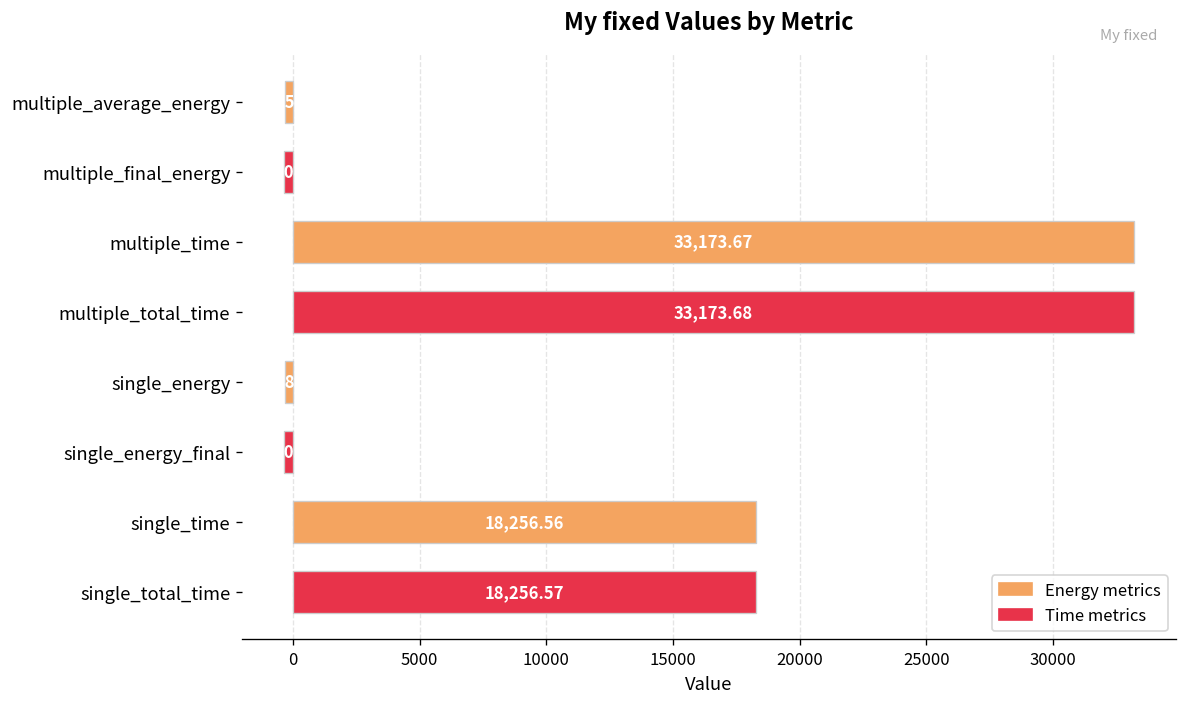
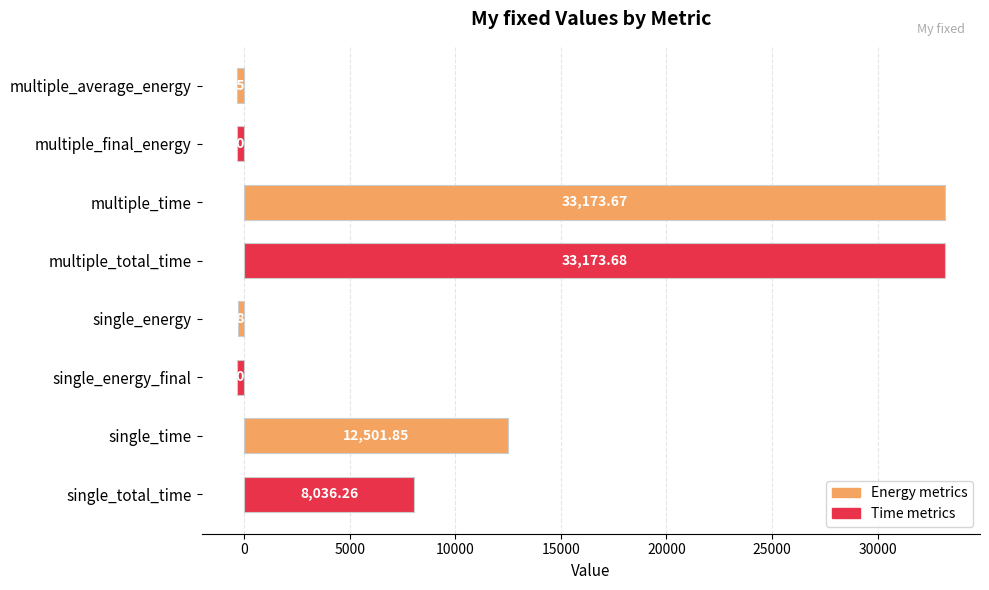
single_time: 18,256.56 -> 12,501.85
single_total_time: 18,256.57 -> 8,036.26
